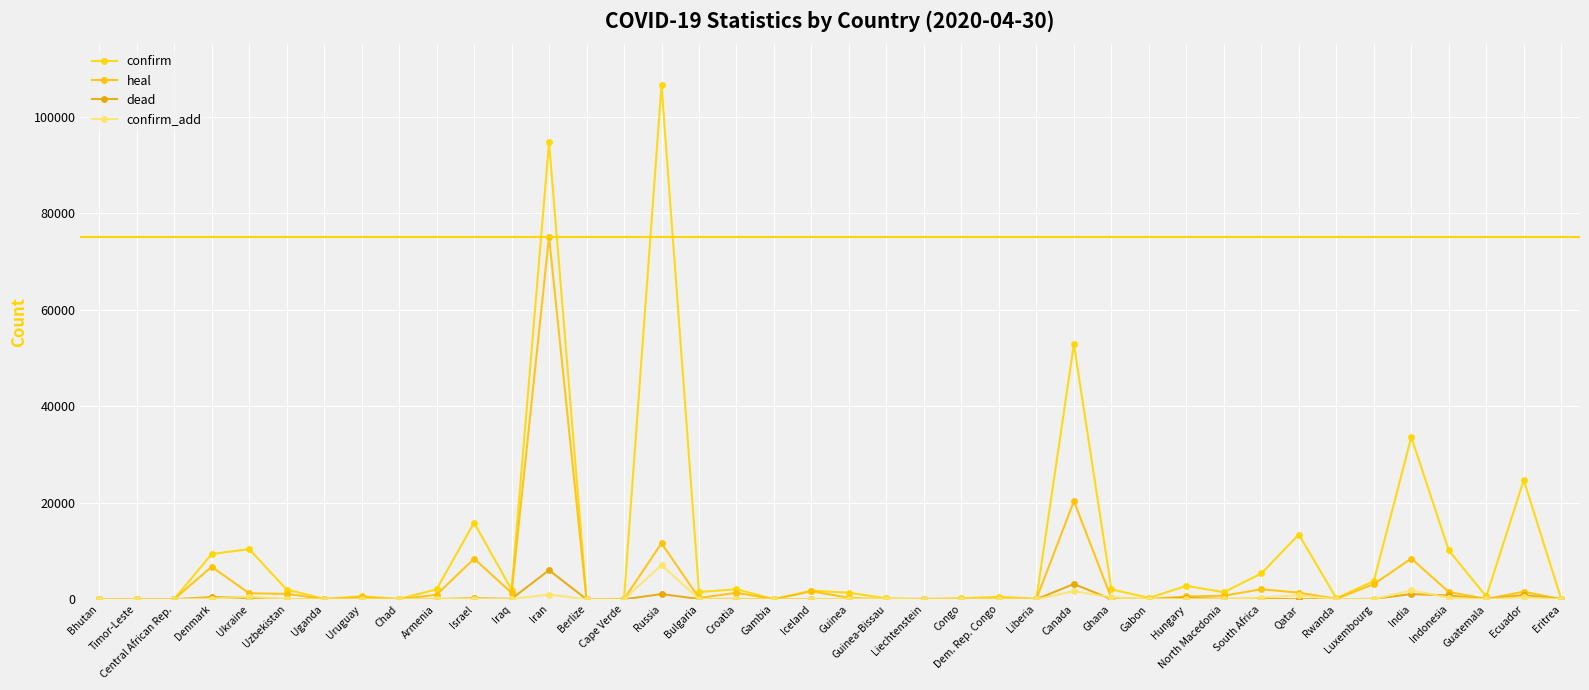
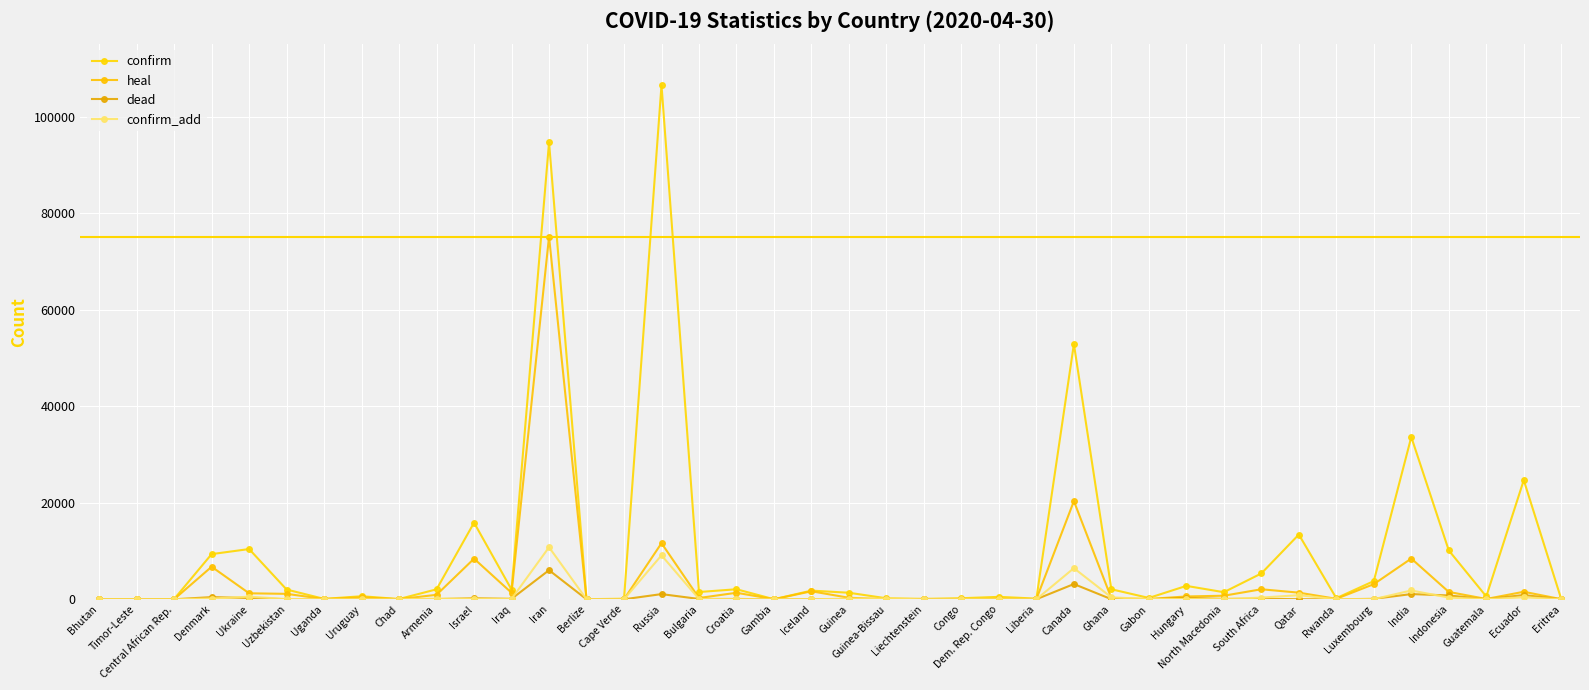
confirm_add, Iran: 1000 -> 11000
confirm_add, Russia: 7000 -> 9000
confirm_add, Canada: 2000 -> 6000
